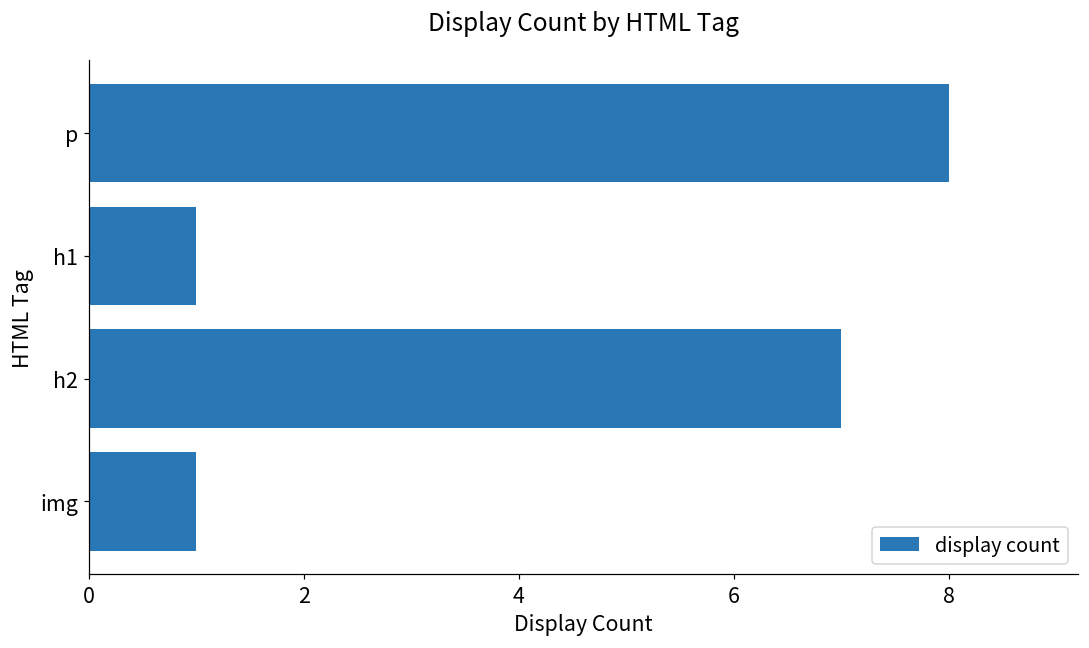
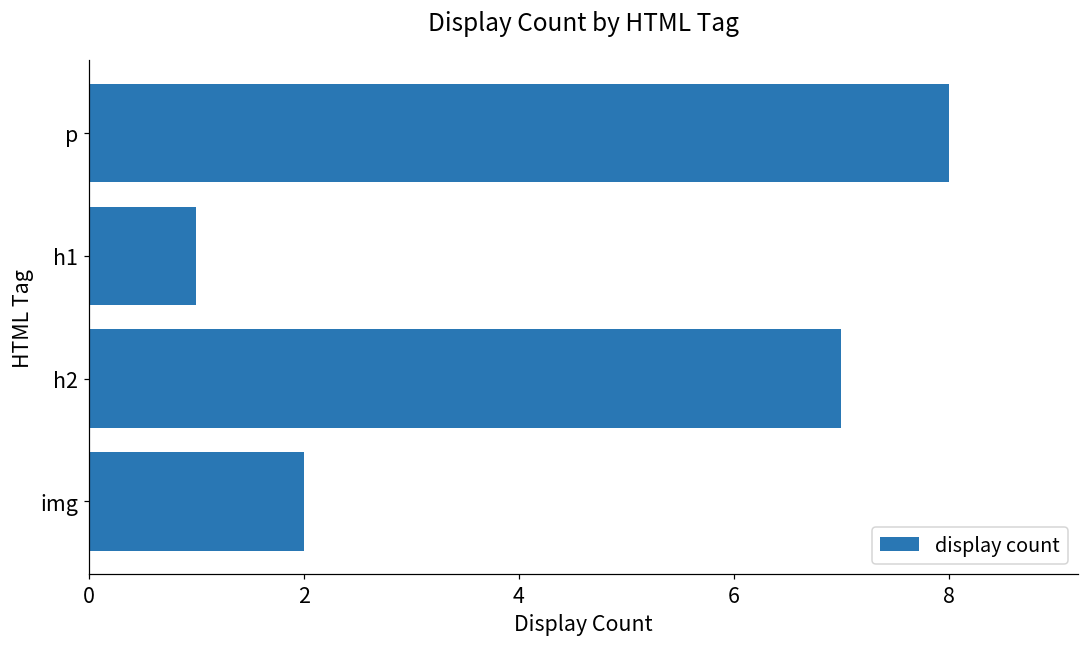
img: 1 -> 2
